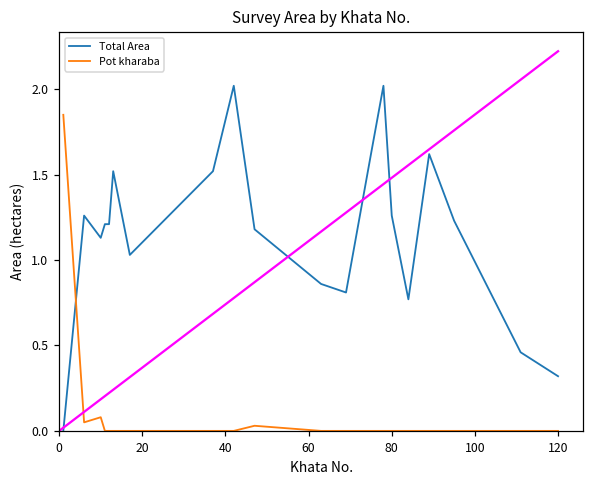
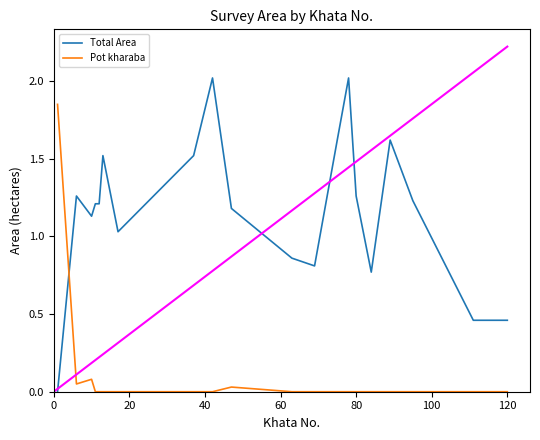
Total Area, 120: 0.32 -> 0.46
